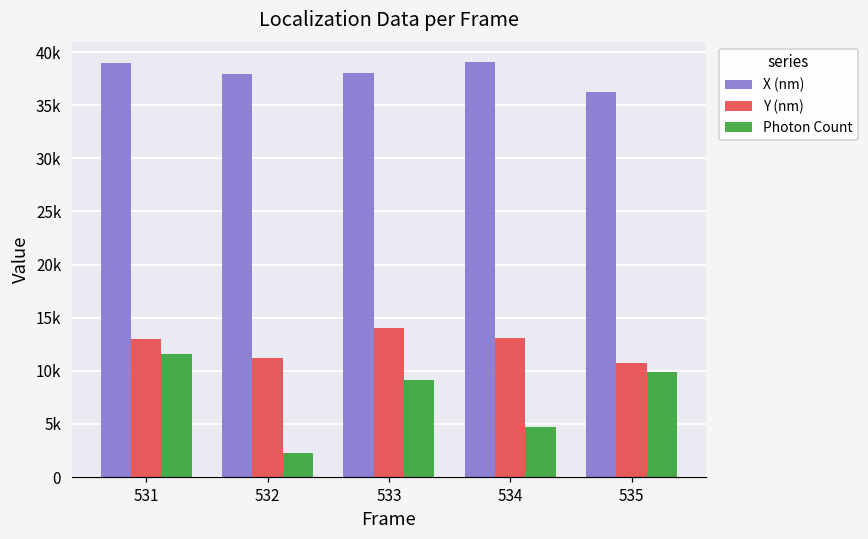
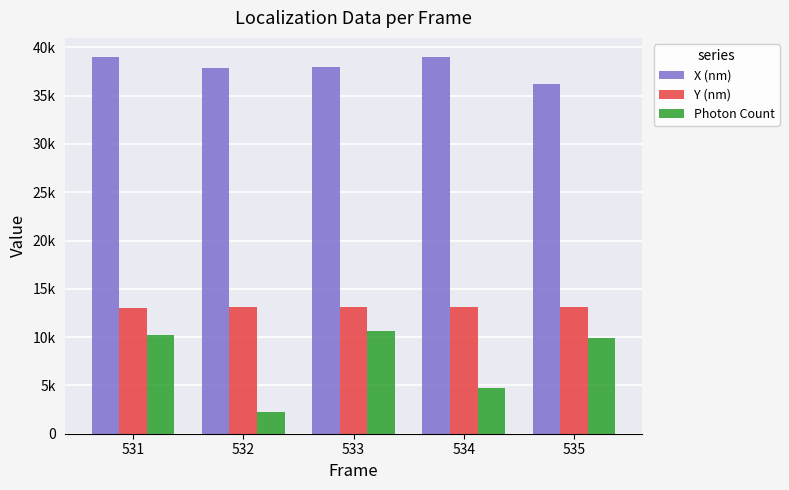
Photon Count, 531: 12000 -> 10000
Y (nm), 532: 11000 -> 13000
Y (nm), 533: 14000 -> 13000
Photon Count, 533: 9000 -> 11000
Y (nm), 535: 11000 -> 13000
